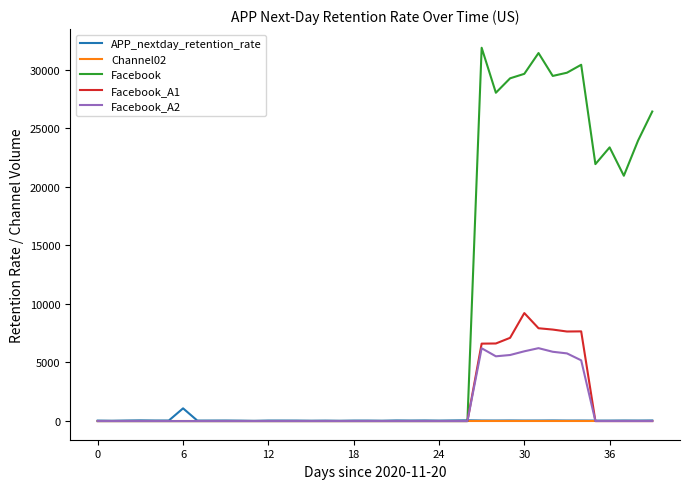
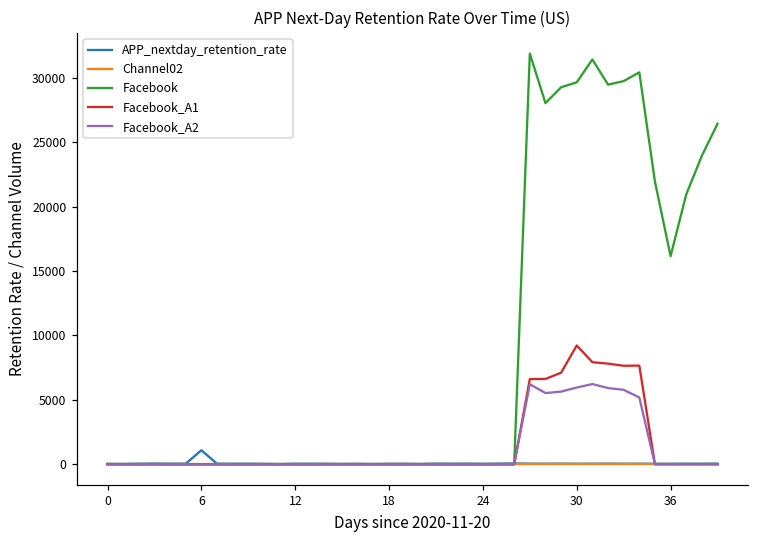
Facebook, 36: 23400 -> 16100
